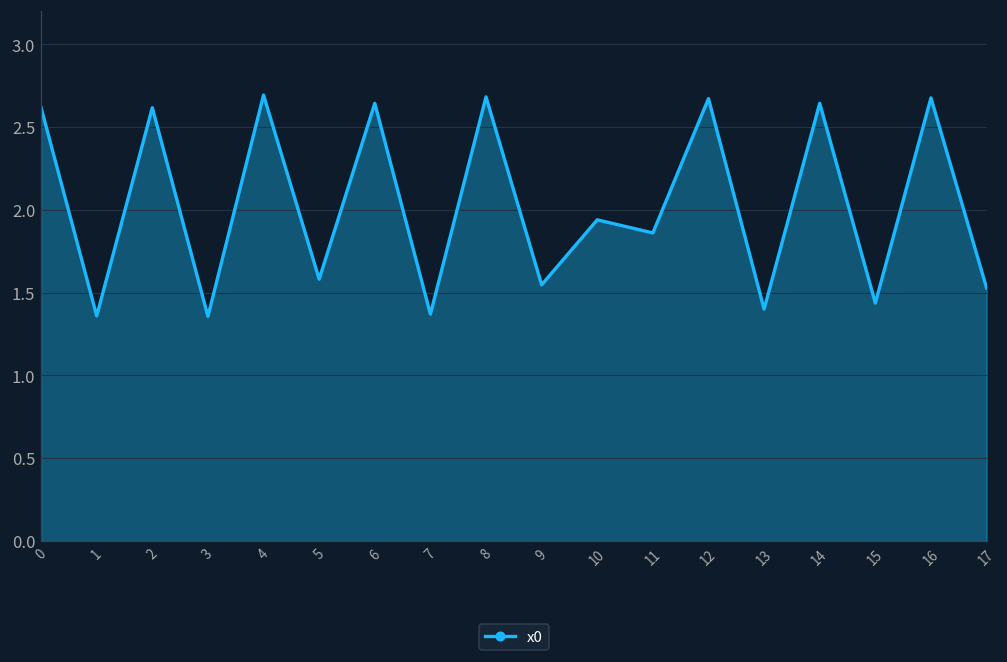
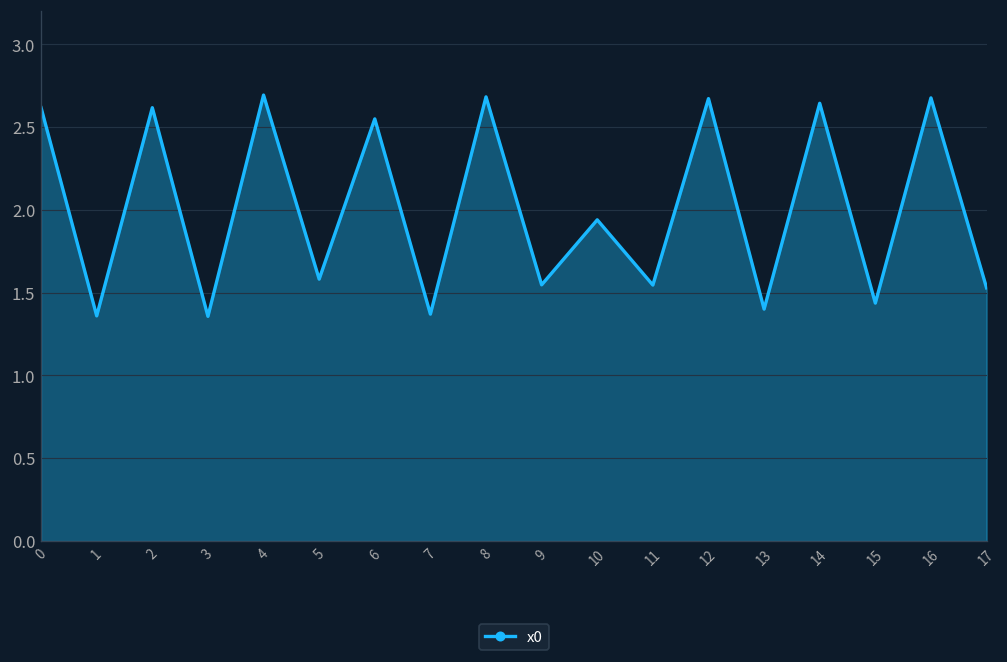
6: 2.64 -> 2.55
11: 1.86 -> 1.55
